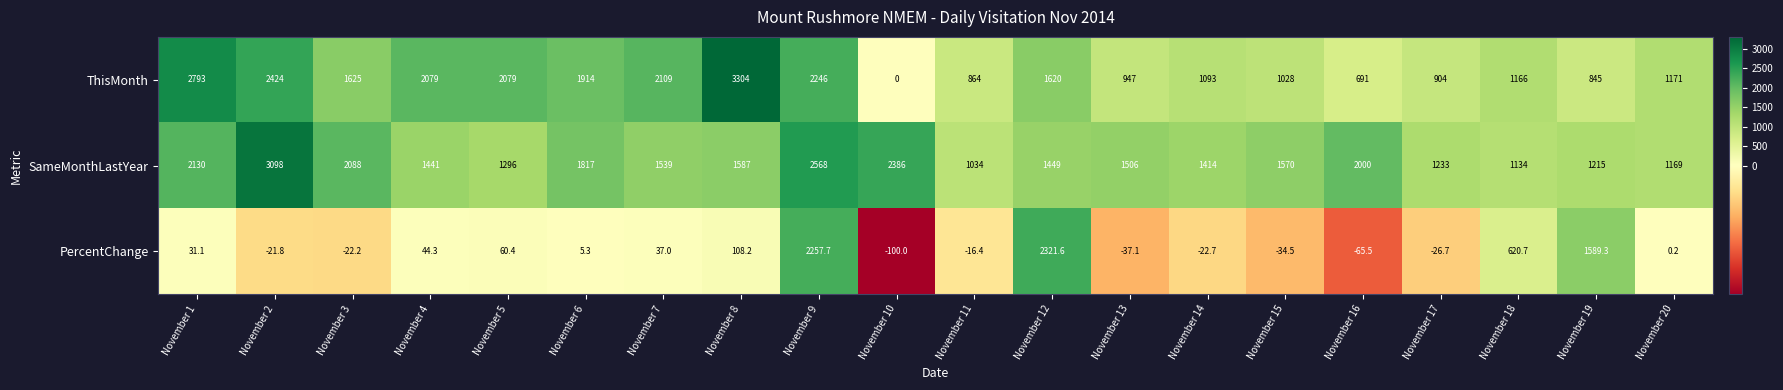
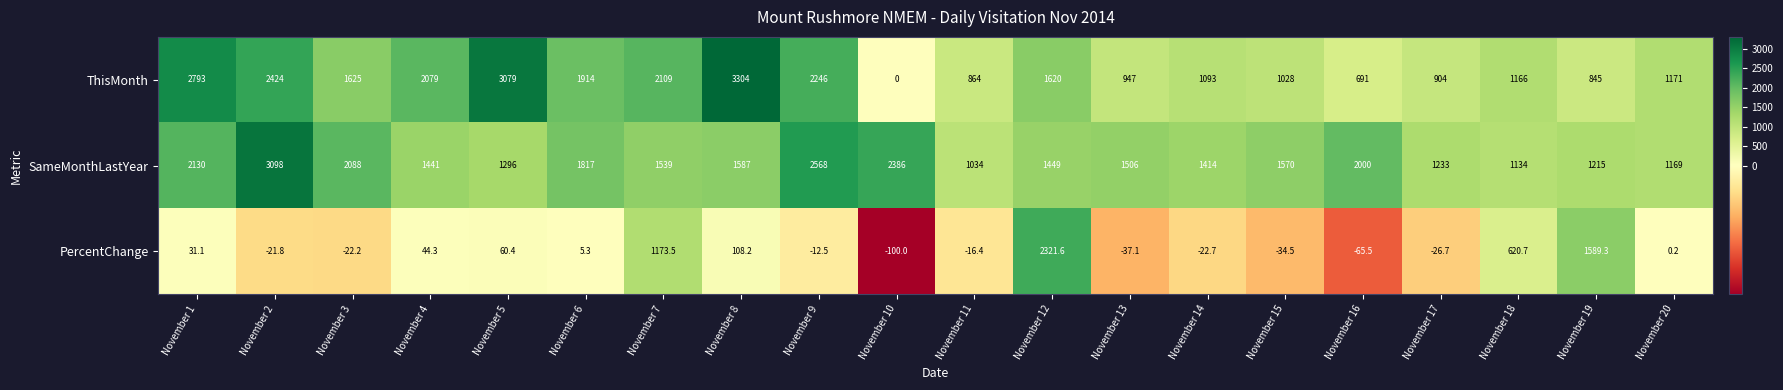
ThisMonth, November 5: 2079 -> 3079
PercentChange, November 7: 37.0 -> 1173.5
PercentChange, November 9: 2257.7 -> -12.5
